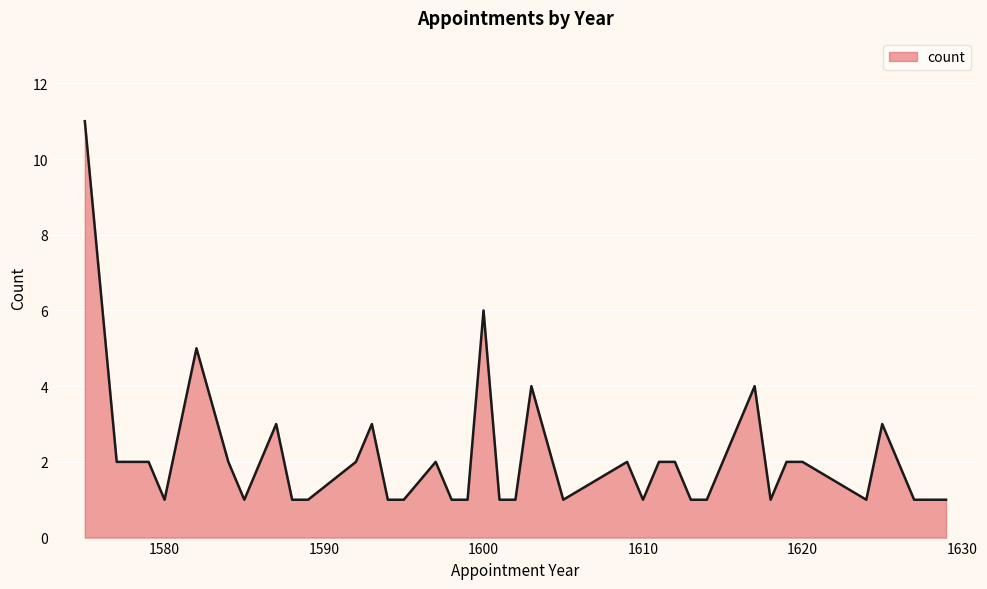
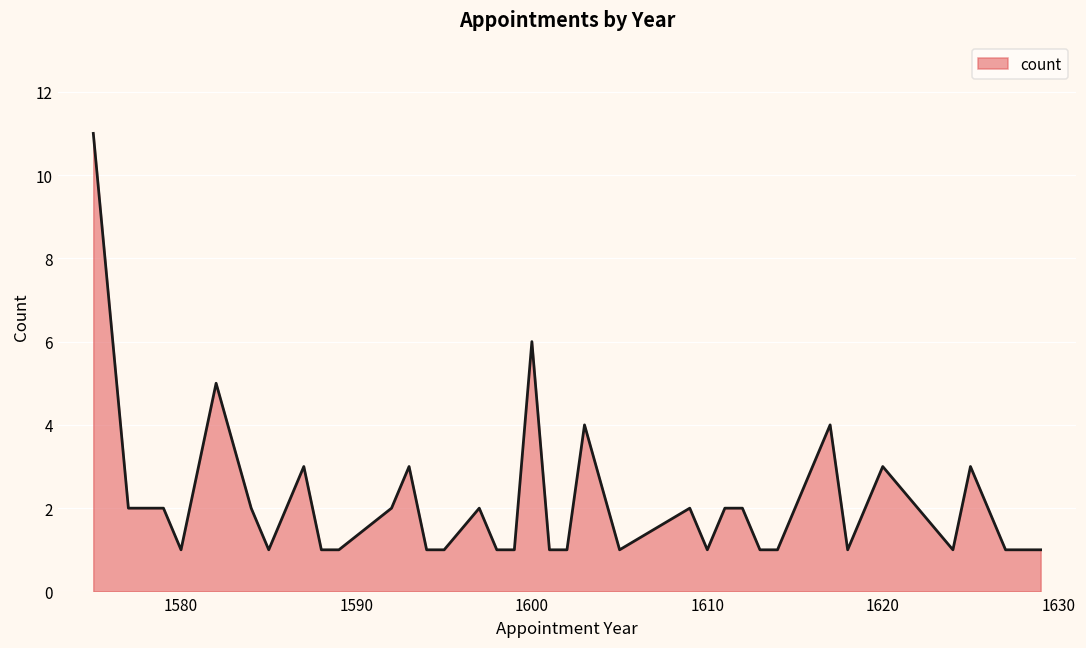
1620: 2 -> 3
